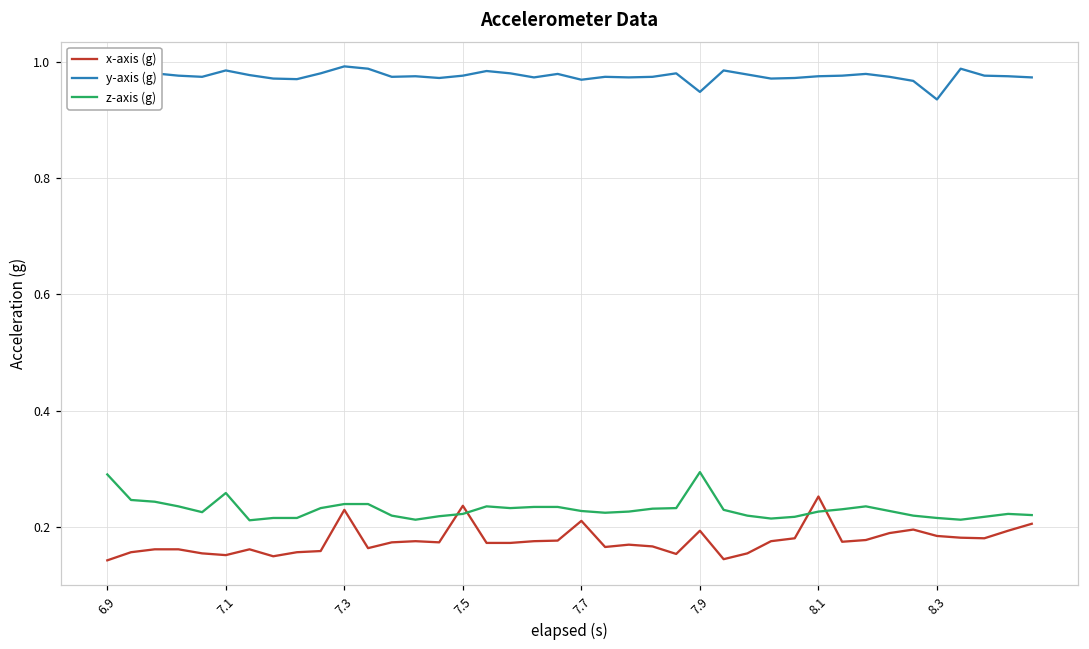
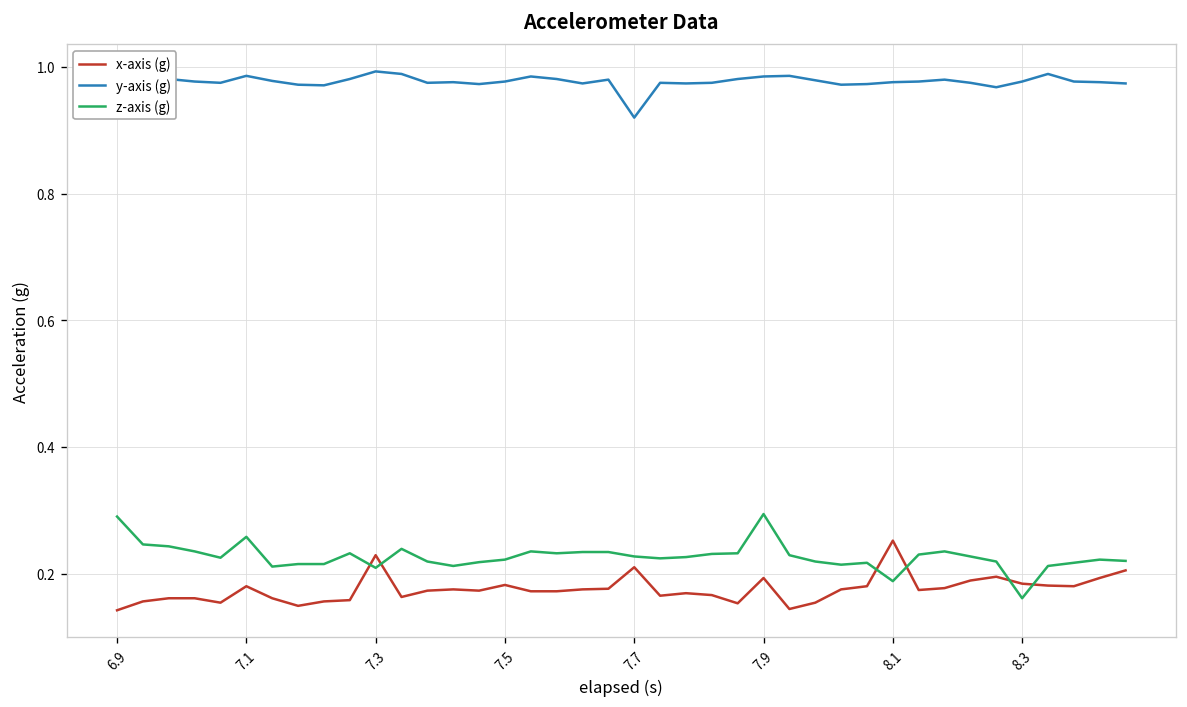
x-axis (g), 7.1: 0.15 -> 0.18
z-axis (g), 7.3: 0.24 -> 0.21
x-axis (g), 7.5: 0.24 -> 0.18
y-axis (g), 7.7: 0.97 -> 0.92
y-axis (g), 7.9: 0.95 -> 0.99
z-axis (g), 8.1: 0.23 -> 0.19
y-axis (g), 8.3: 0.94 -> 0.98
z-axis (g), 8.3: 0.22 -> 0.16
